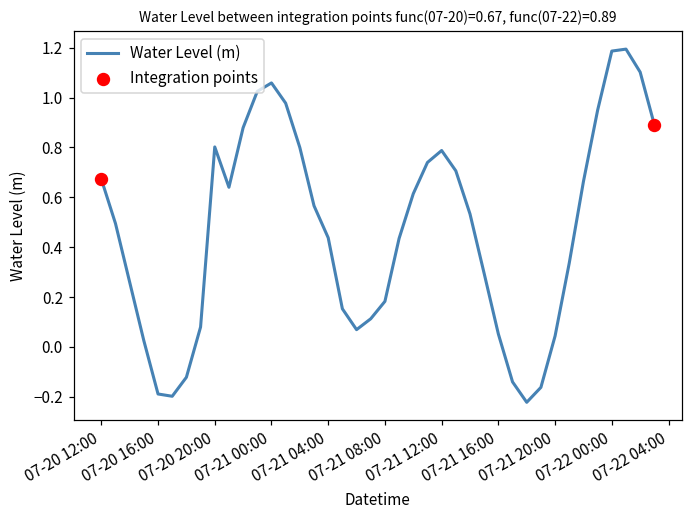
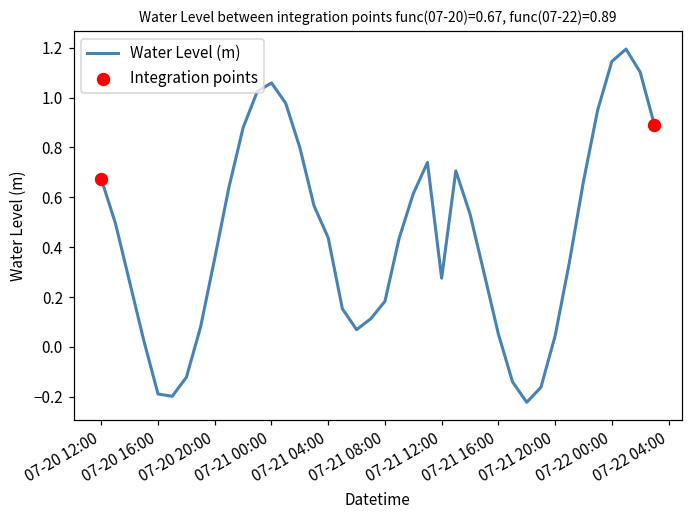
Water Level (m), 07-20 20:00: 0.80 -> 0.36
Water Level (m), 07-21 12:00: 0.79 -> 0.28
Water Level (m), 07-22 00:00: 1.19 -> 1.14
